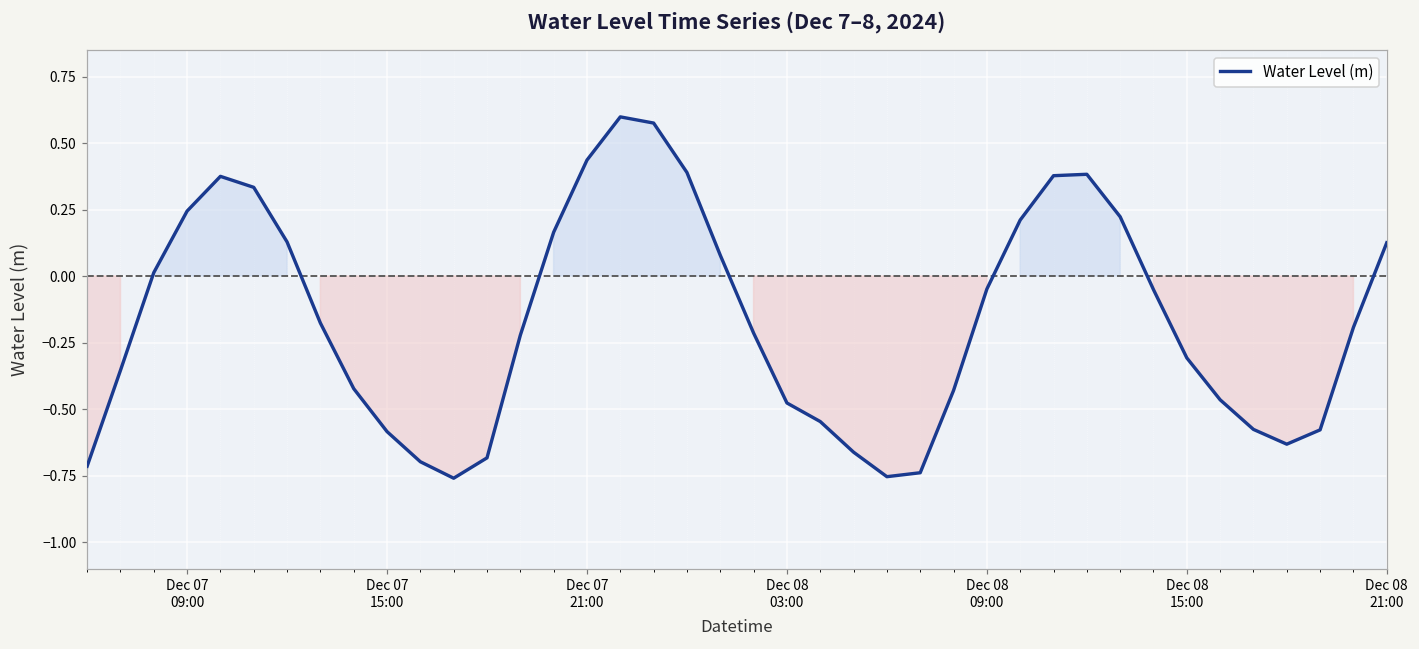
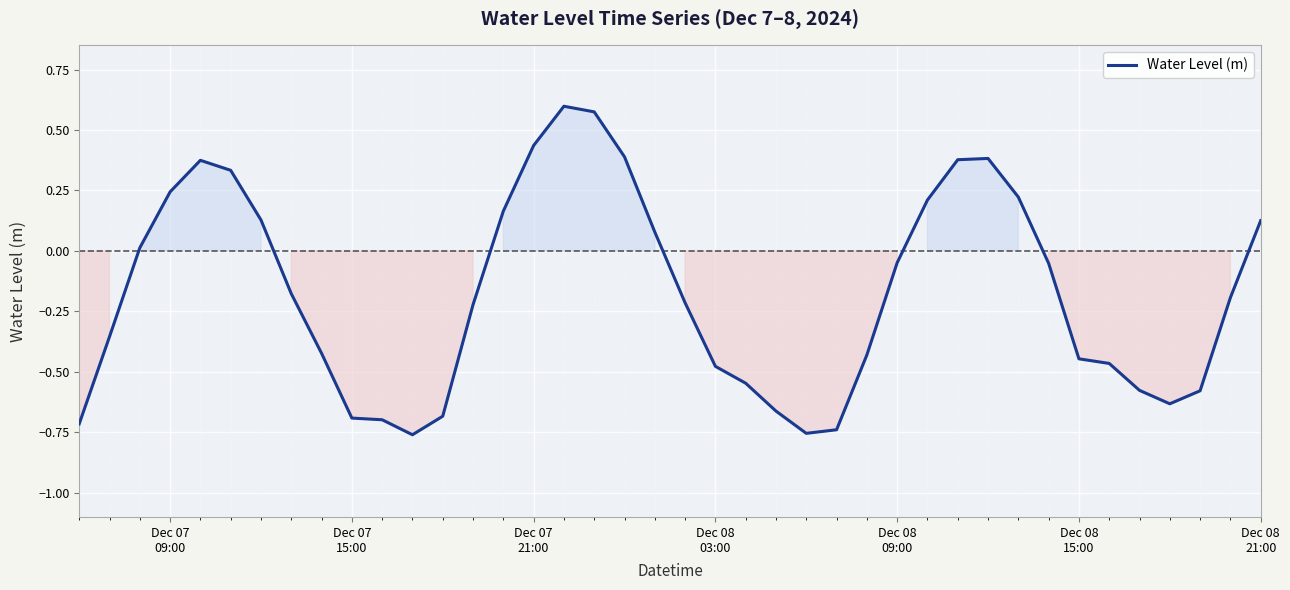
Dec 07 15:00: -0.58 -> -0.69
Dec 08 15:00: -0.31 -> -0.45
